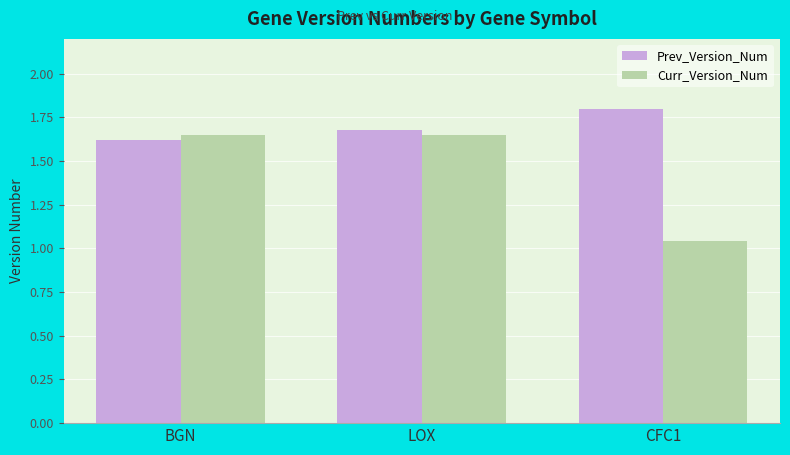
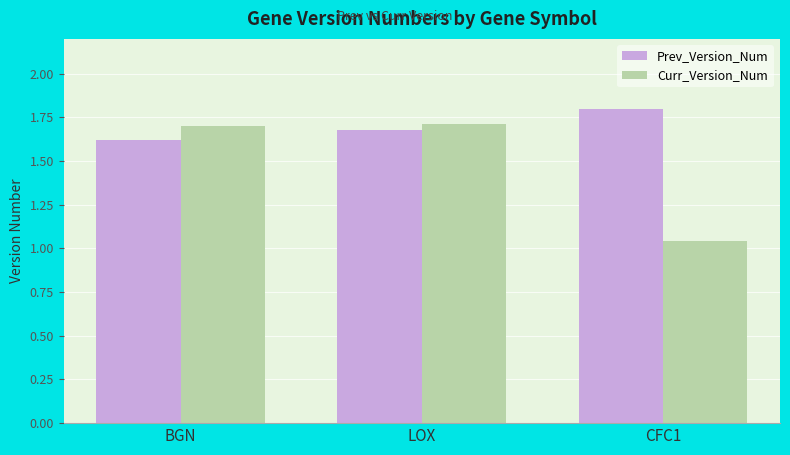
Curr_Version_Num, BGN: 1.65 -> 1.70
Curr_Version_Num, LOX: 1.65 -> 1.71
